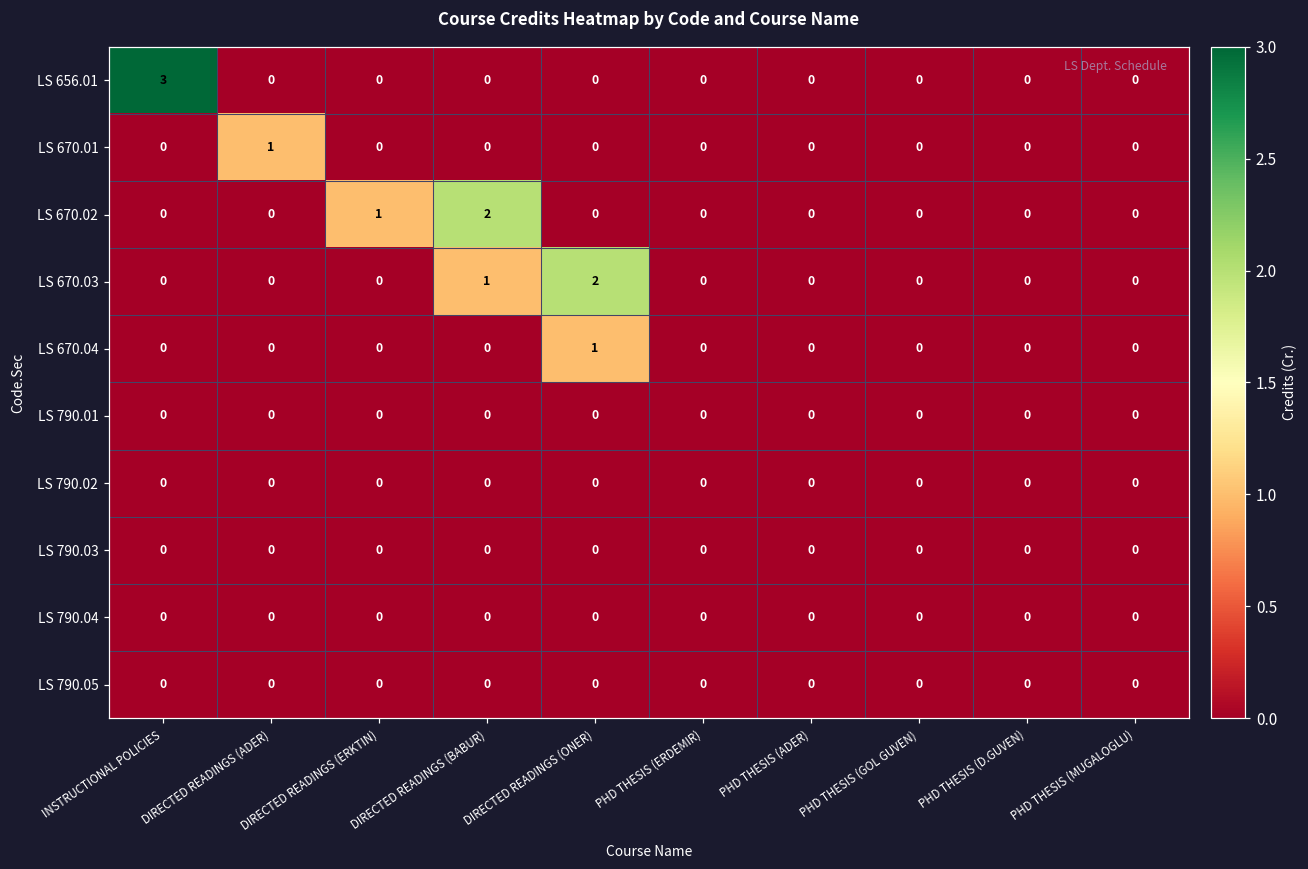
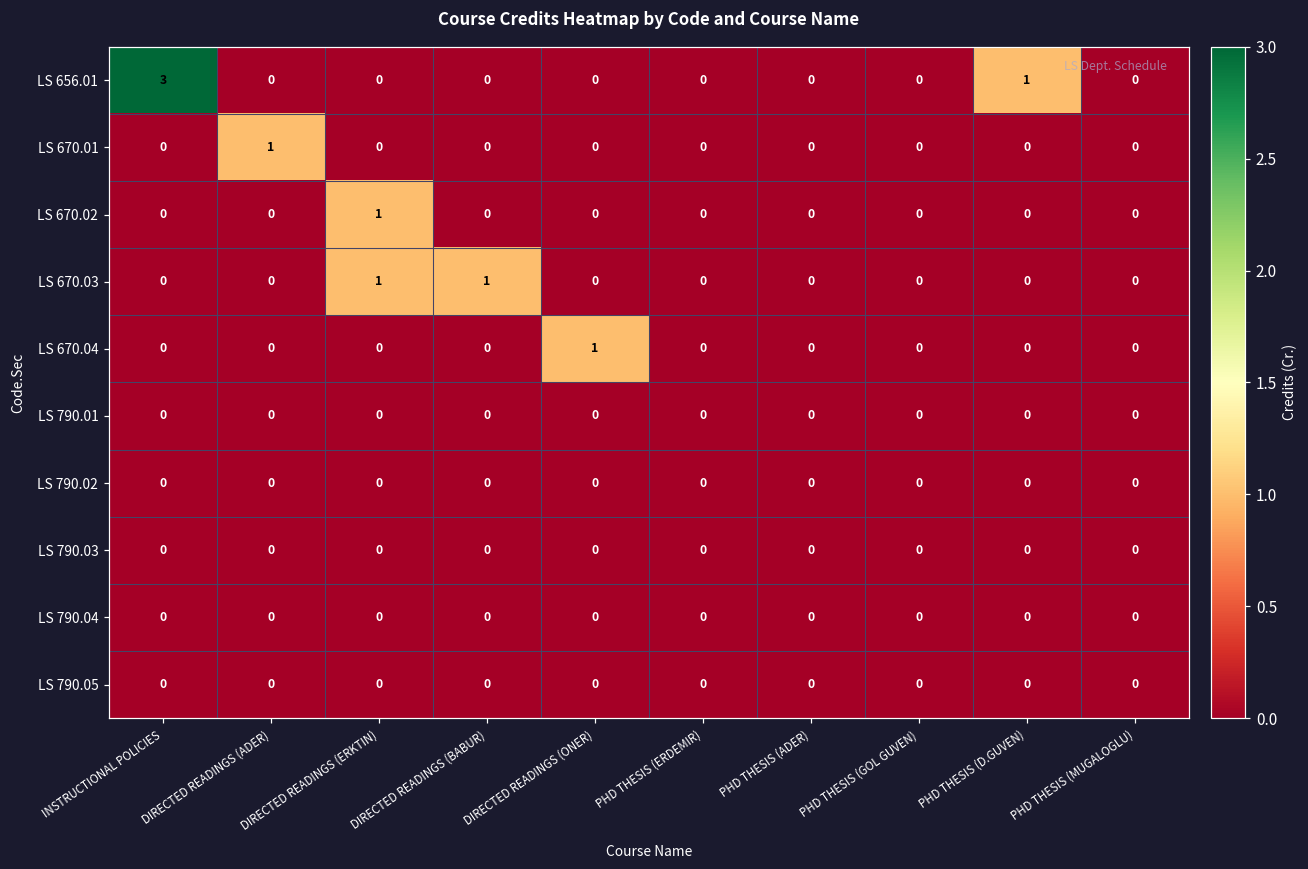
LS 656.01, PHD THESIS (D.GUVEN): 0 -> 1
LS 670.02, DIRECTED READINGS (BABUR): 2 -> 0
LS 670.03, DIRECTED READINGS (ERKTIN): 0 -> 1
LS 670.03, DIRECTED READINGS (ONER): 2 -> 0
